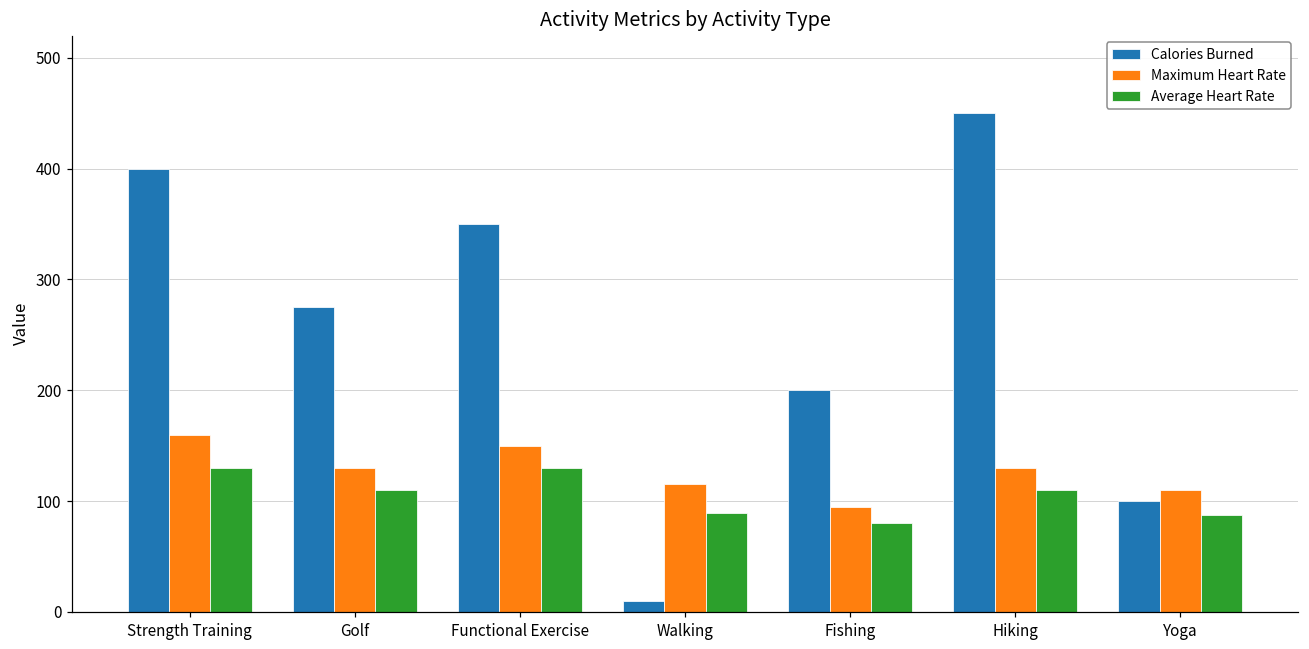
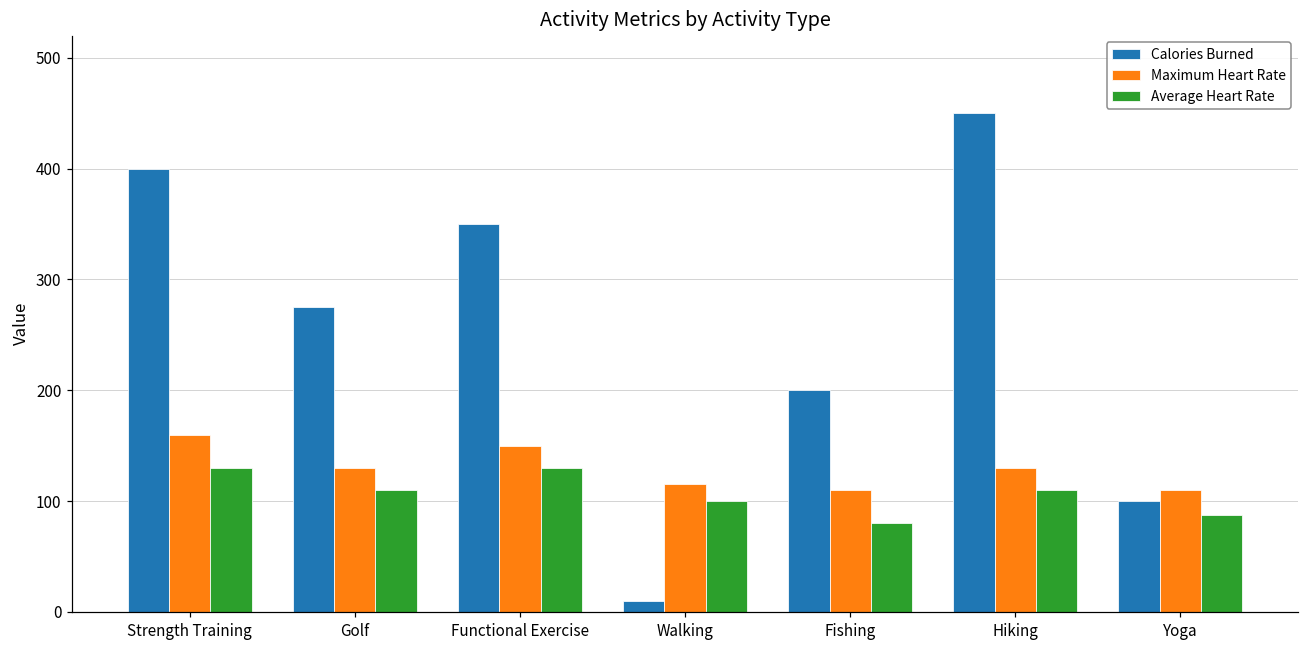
Average Heart Rate, Walking: 89 -> 100
Maximum Heart Rate, Fishing: 95 -> 110
